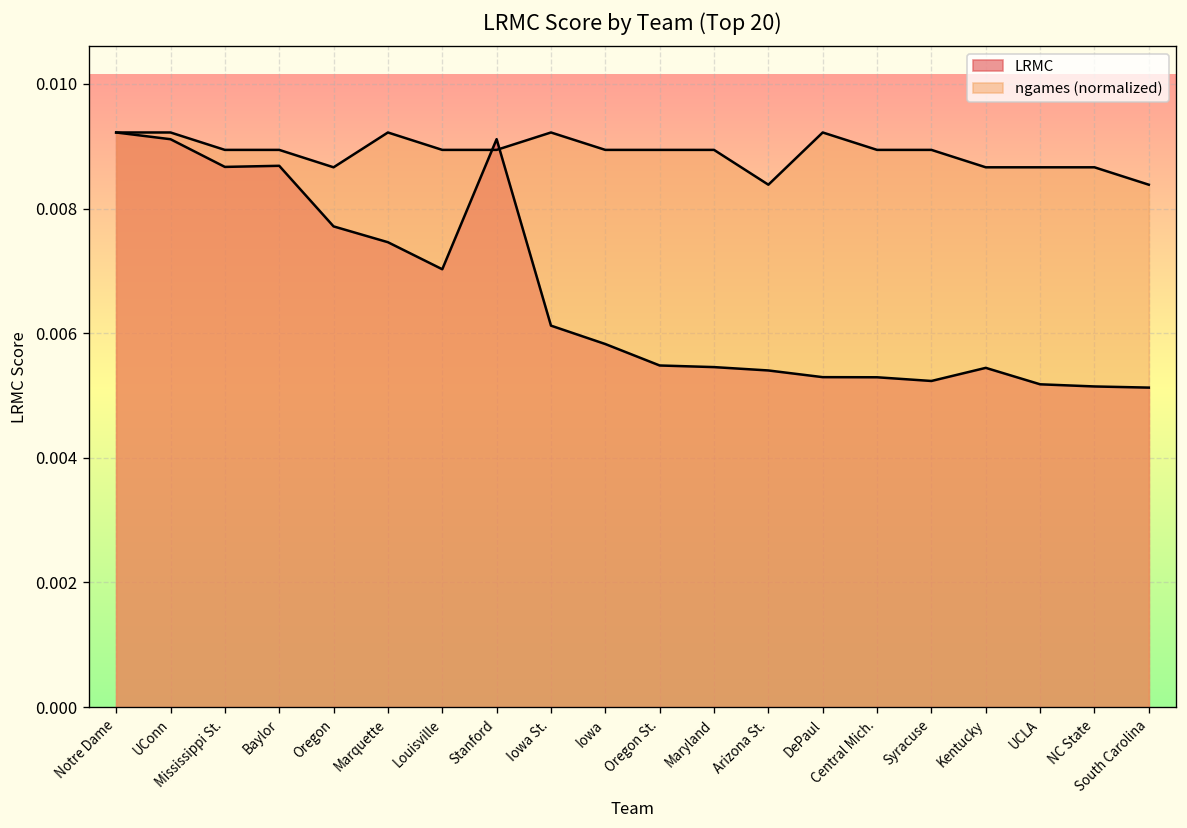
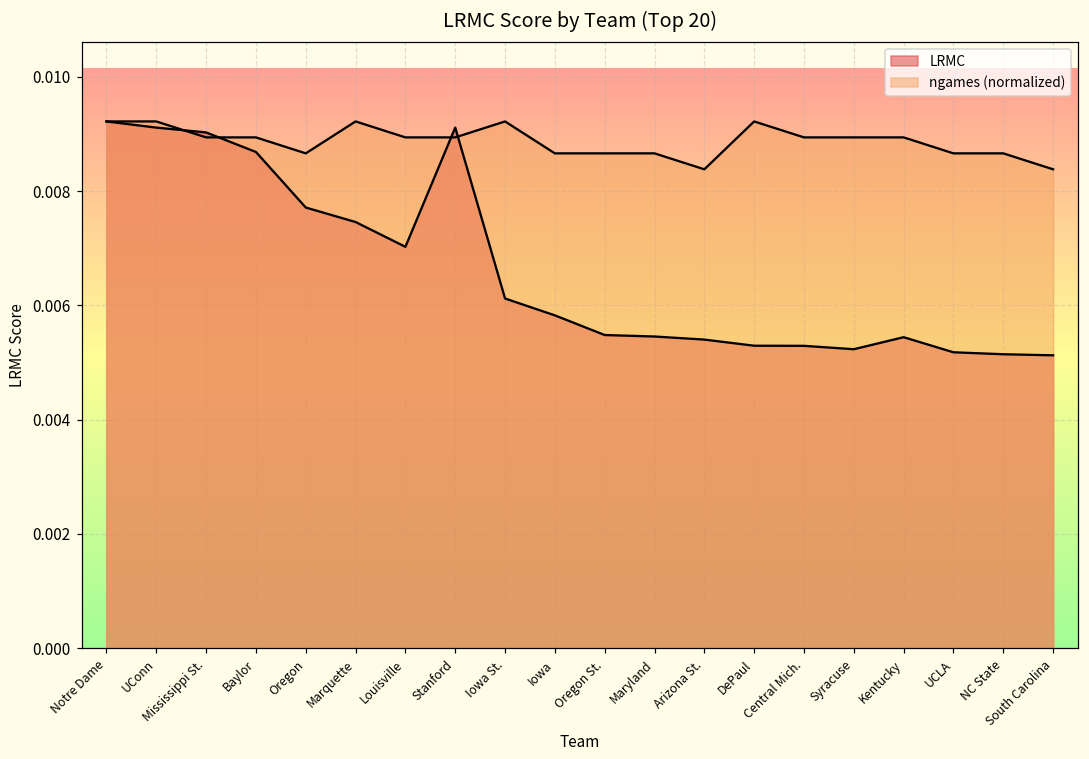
LRMC, Mississippi St.: 0.0087 -> 0.0090
ngames (normalized), Iowa: 0.0089 -> 0.0087
ngames (normalized), Oregon St.: 0.0089 -> 0.0087
ngames (normalized), Maryland: 0.0089 -> 0.0087
ngames (normalized), Kentucky: 0.0087 -> 0.0089
